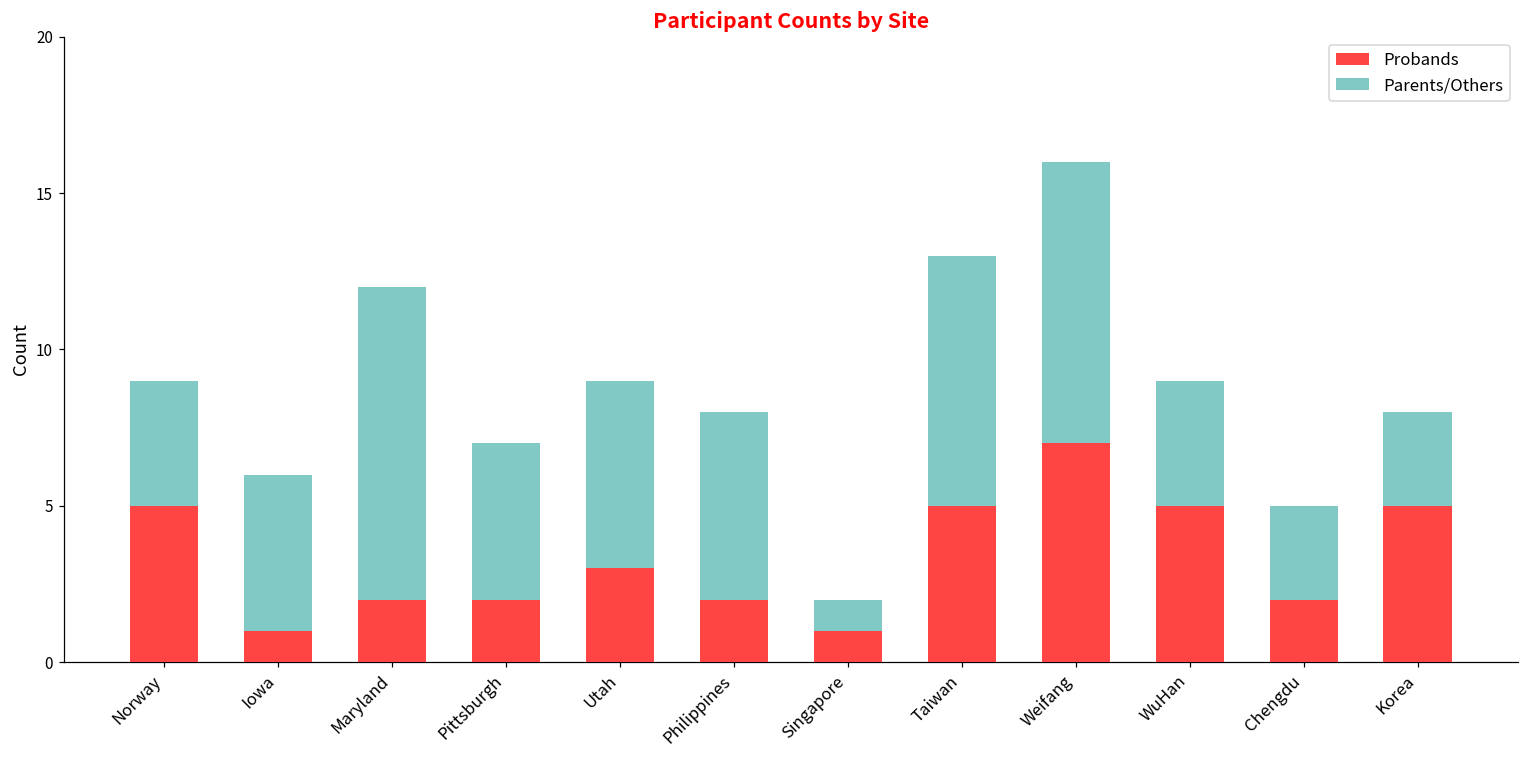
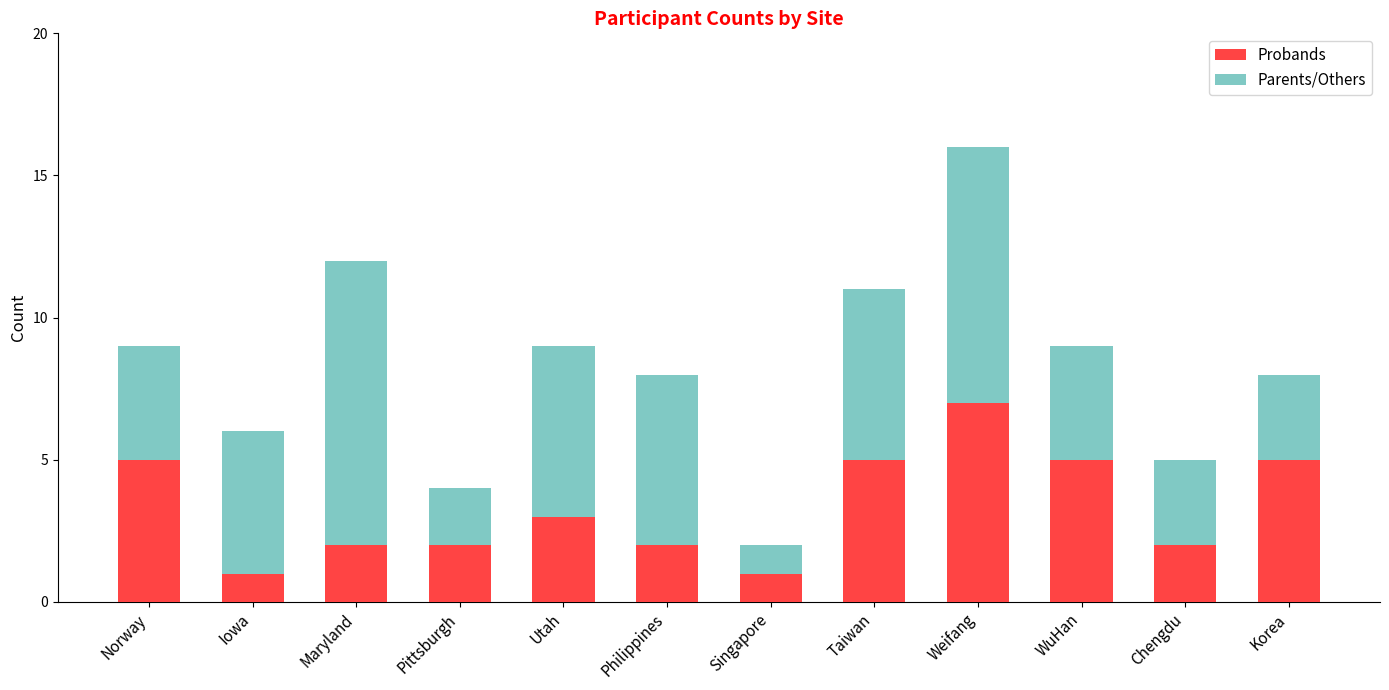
Parents/Others, Pittsburgh: 5 -> 2
Parents/Others, Taiwan: 8 -> 6
